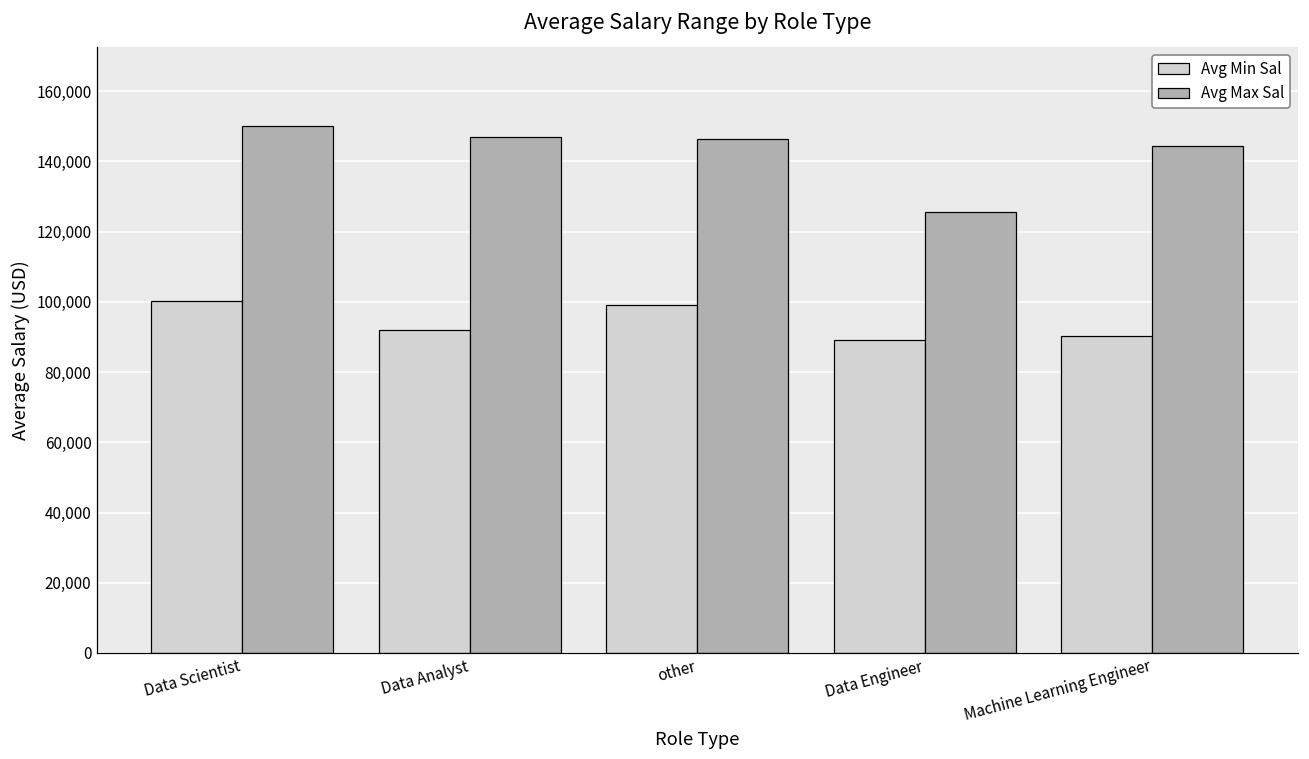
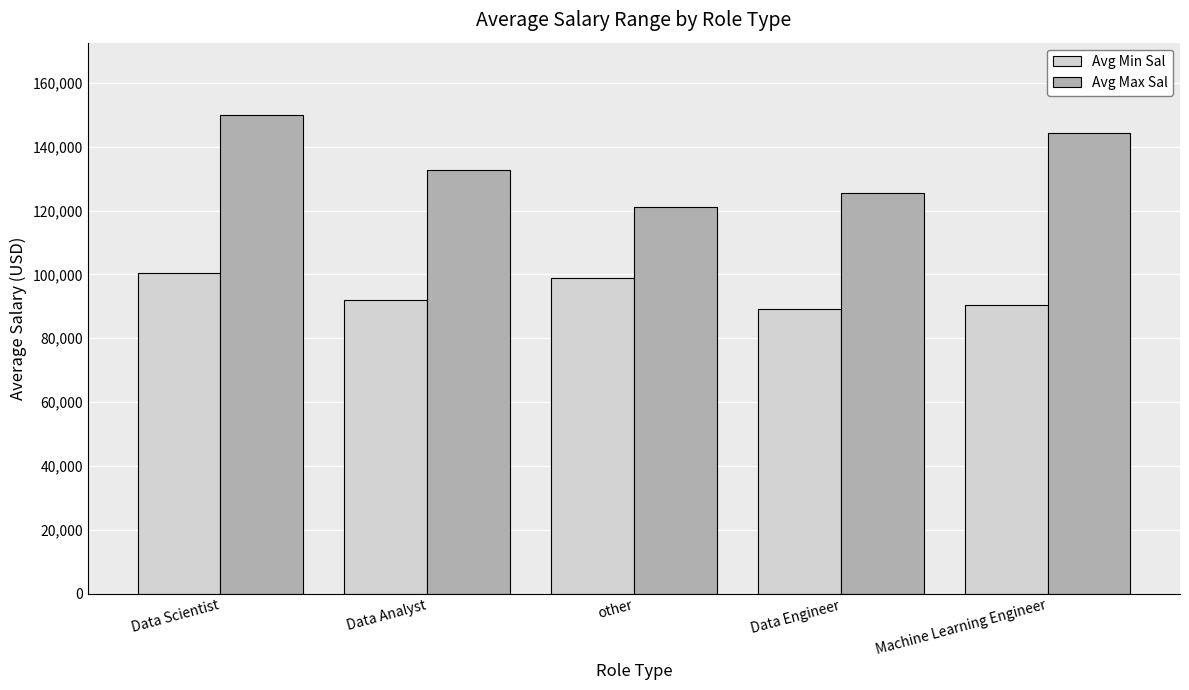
Avg Max Sal, Data Analyst: 147,000 -> 133,000
Avg Max Sal, other: 146,000 -> 121,000
